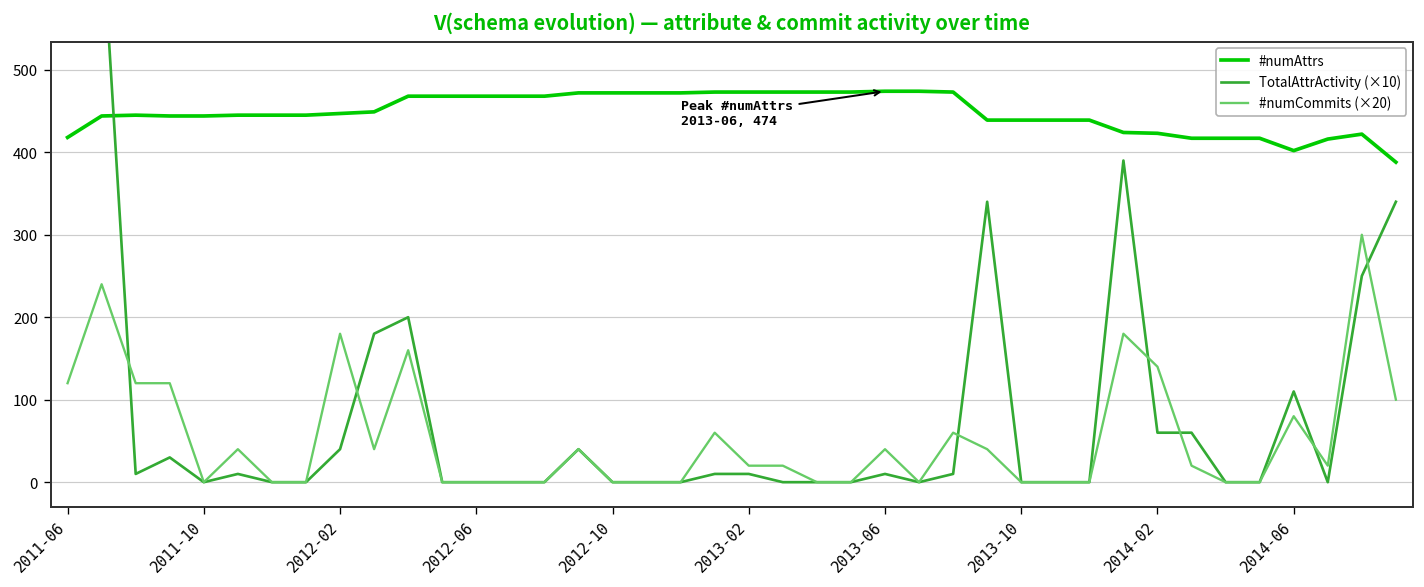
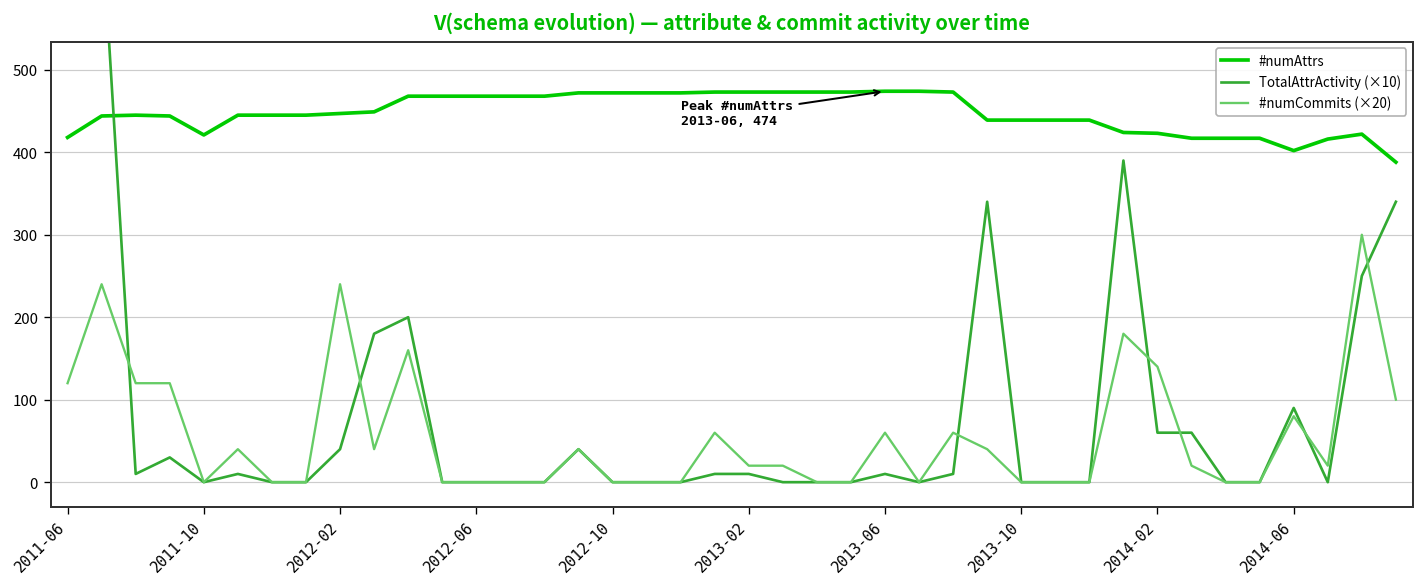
#numAttrs, 2011-10: 440 -> 420
#numCommits (×20), 2012-02: 180 -> 240
#numCommits (×20), 2013-06: 40 -> 60
TotalAttrActivity (×10), 2014-06: 110 -> 90
